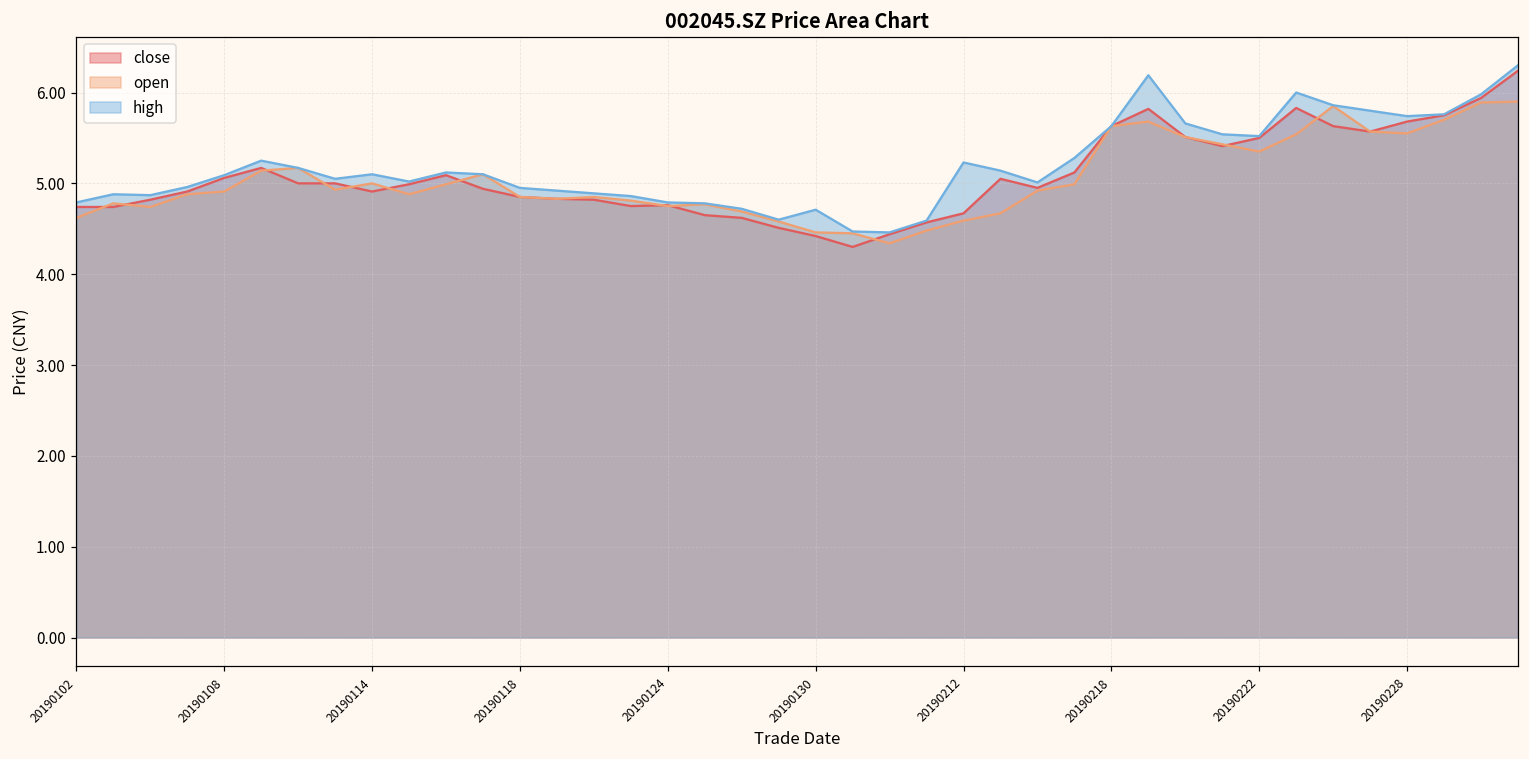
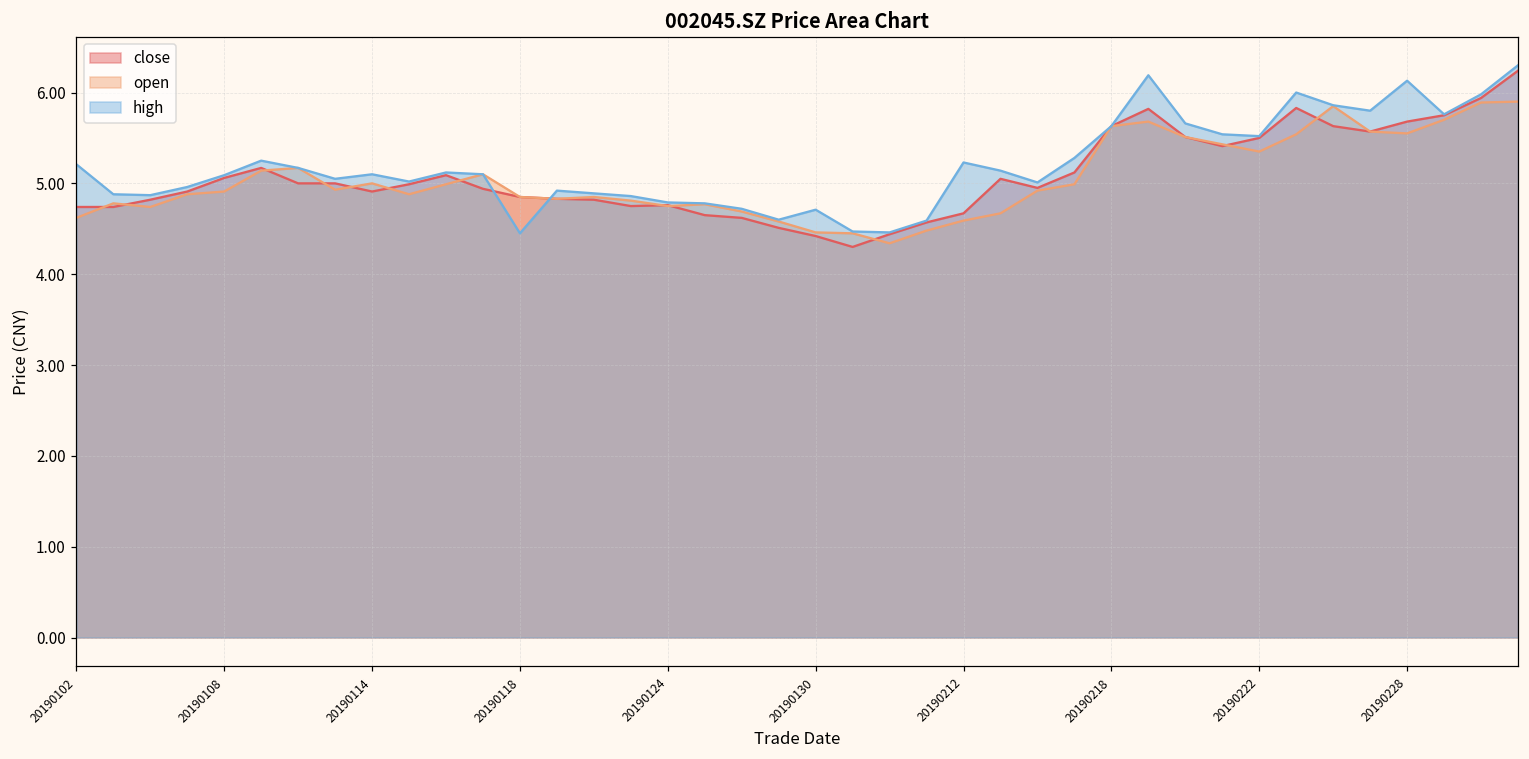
high, 20190102: 4.8 -> 5.2
high, 20190118: 5.0 -> 4.5
high, 20190228: 5.7 -> 6.1
